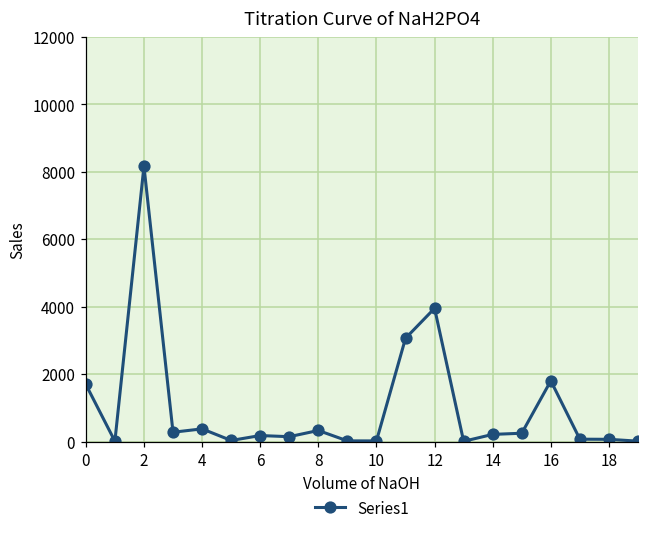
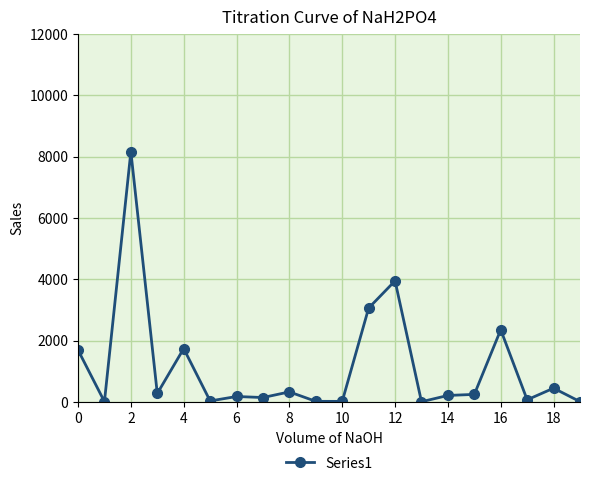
4: 400 -> 1700
16: 1800 -> 2400
18: 100 -> 400
